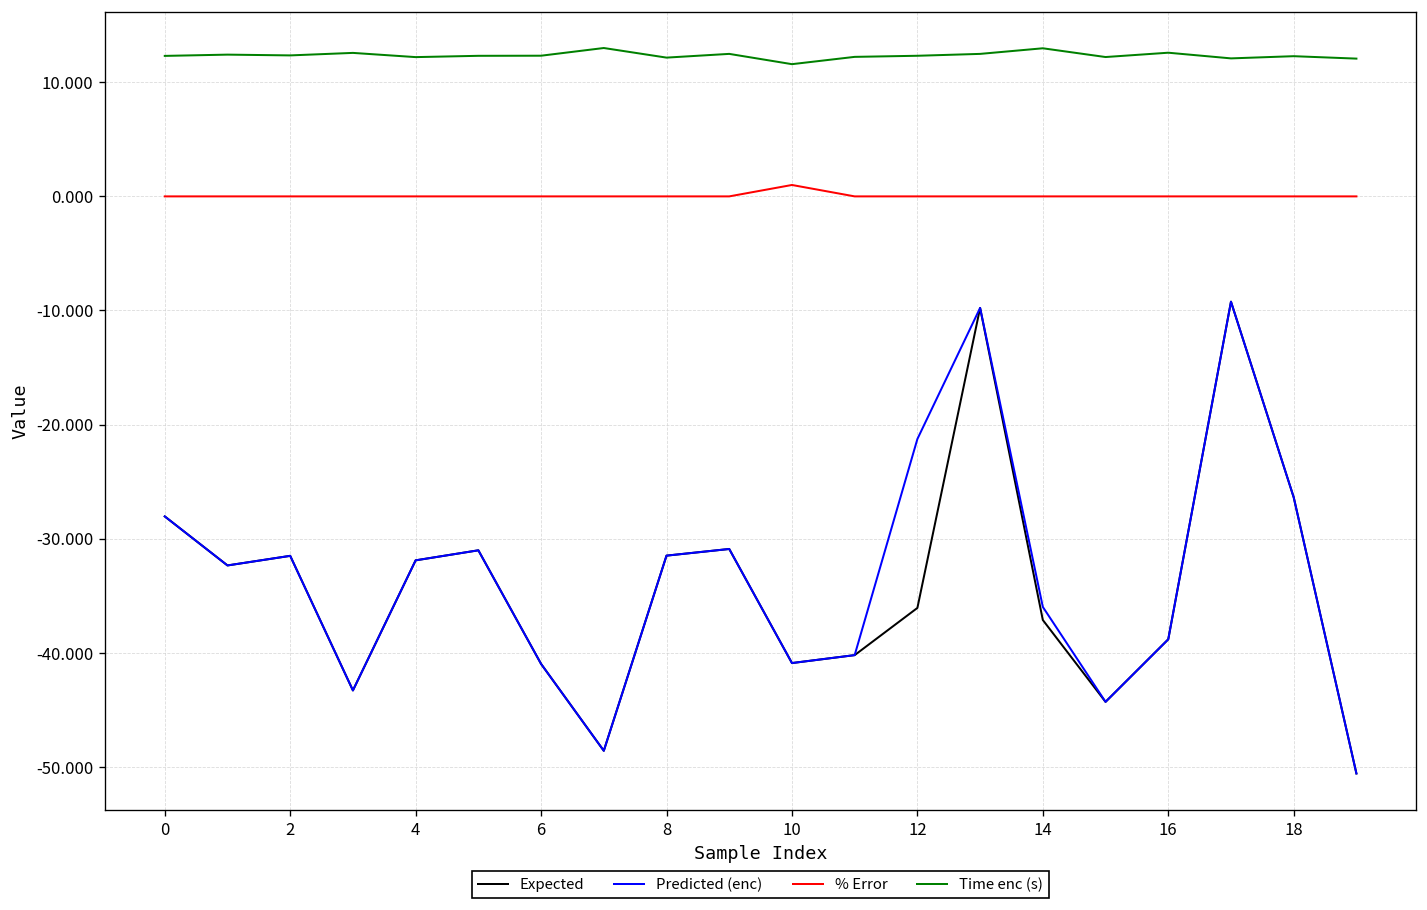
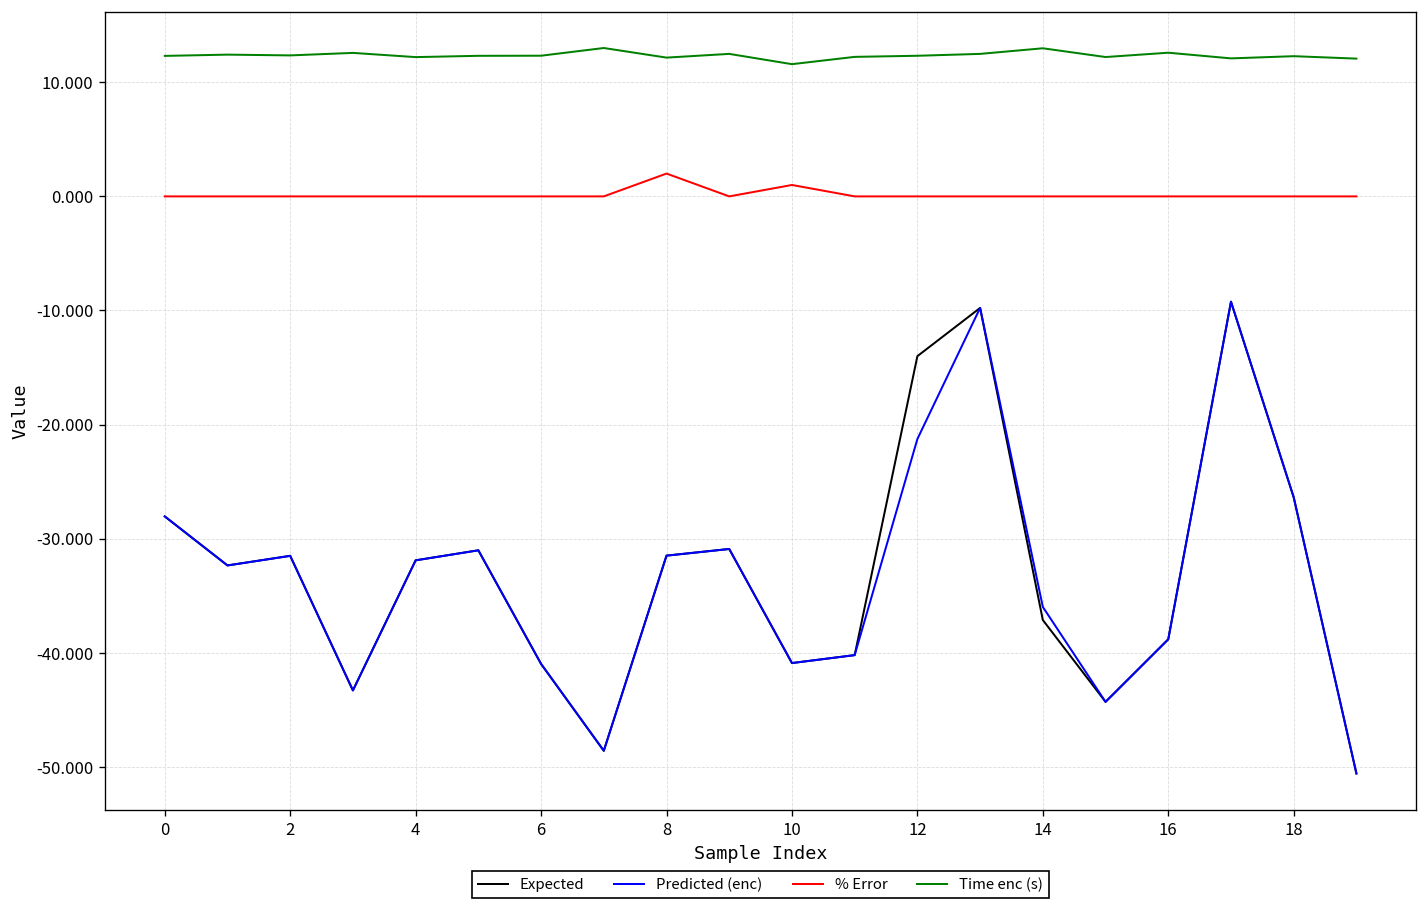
% Error, 8: 0 -> 2
Expected, 12: -36 -> -14
